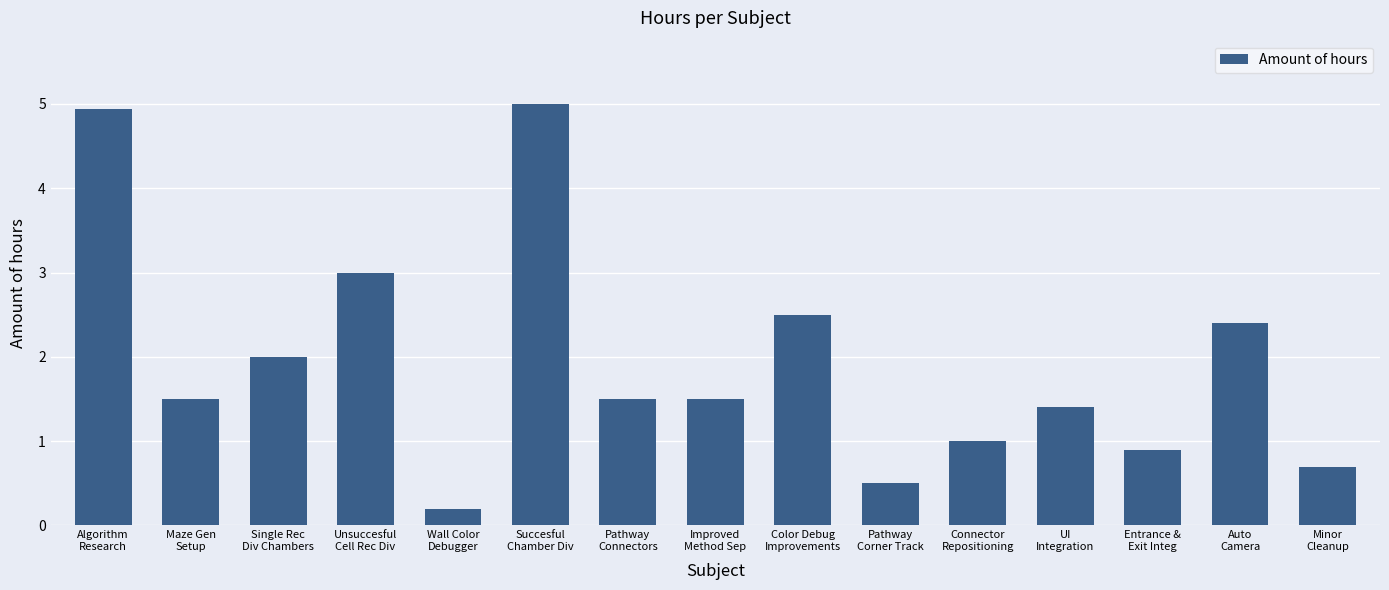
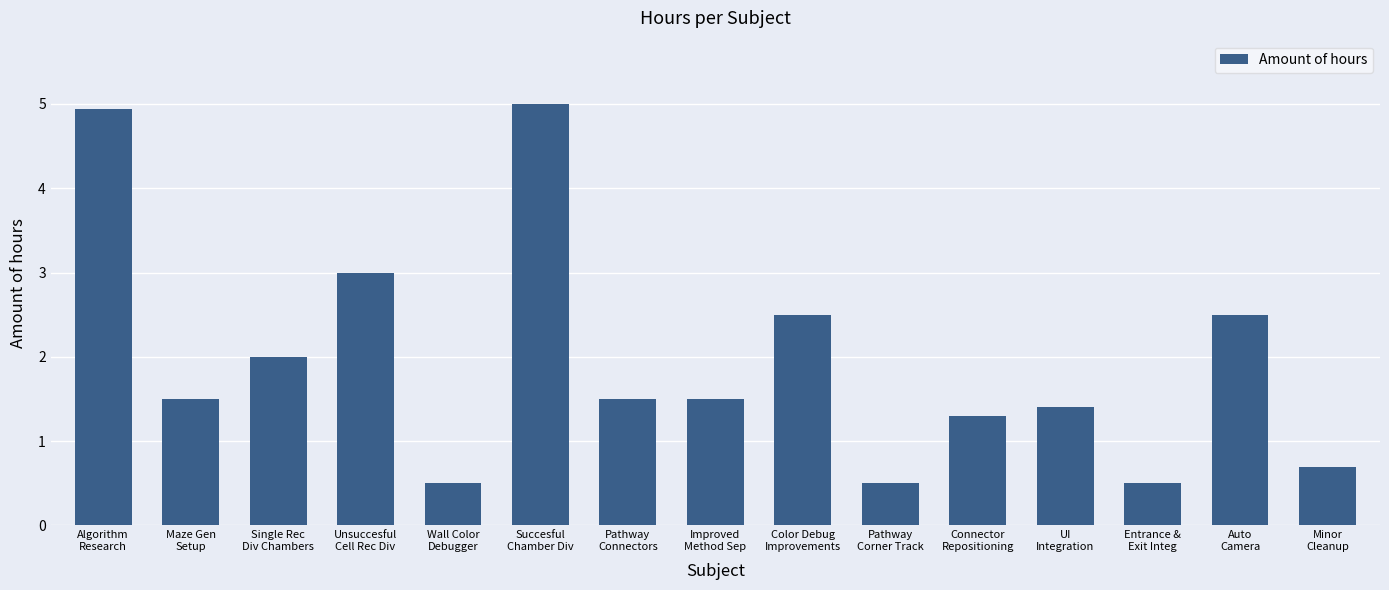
Wall Color Debugger: 0.2 -> 0.5
Connector Repositioning: 1.0 -> 1.3
Entrance & Exit Integ: 0.9 -> 0.5
Auto Camera: 2.4 -> 2.5
